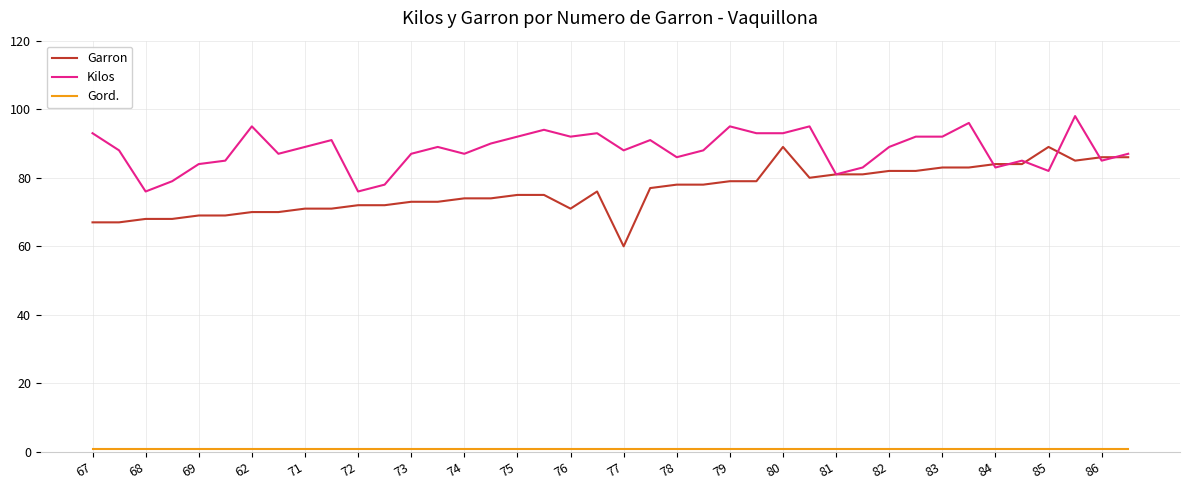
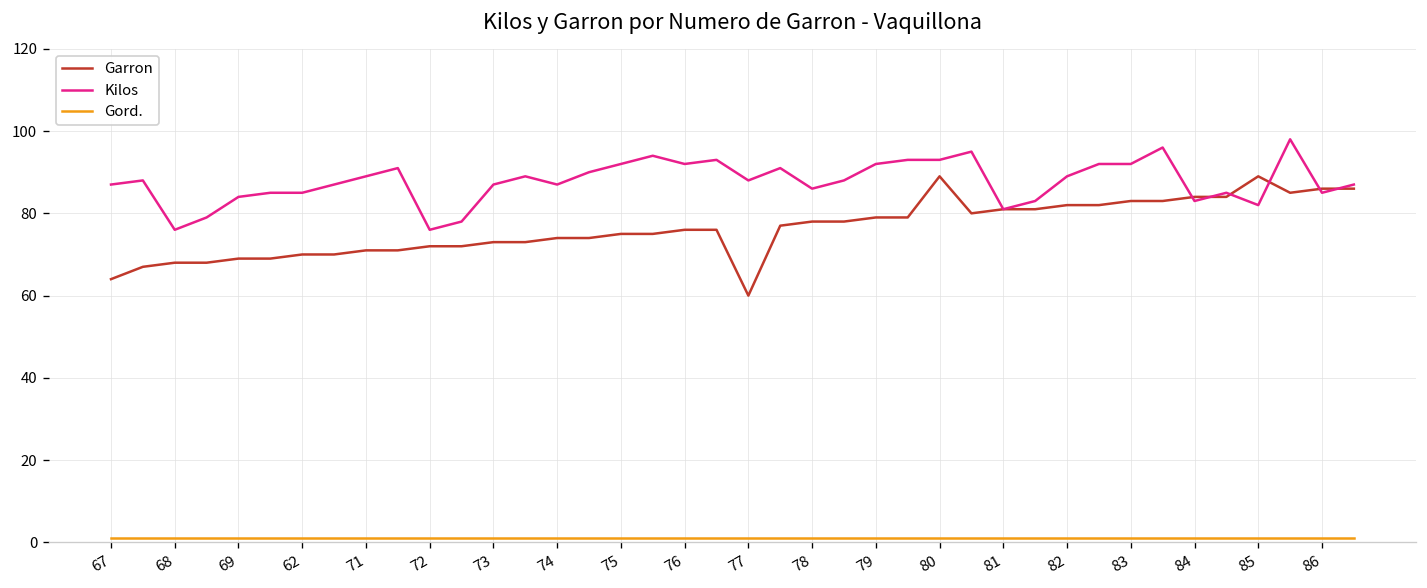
Garron, 67: 67 -> 64
Kilos, 67: 93 -> 87
Kilos, 62: 95 -> 85
Garron, 76: 71 -> 76
Kilos, 79: 95 -> 92
